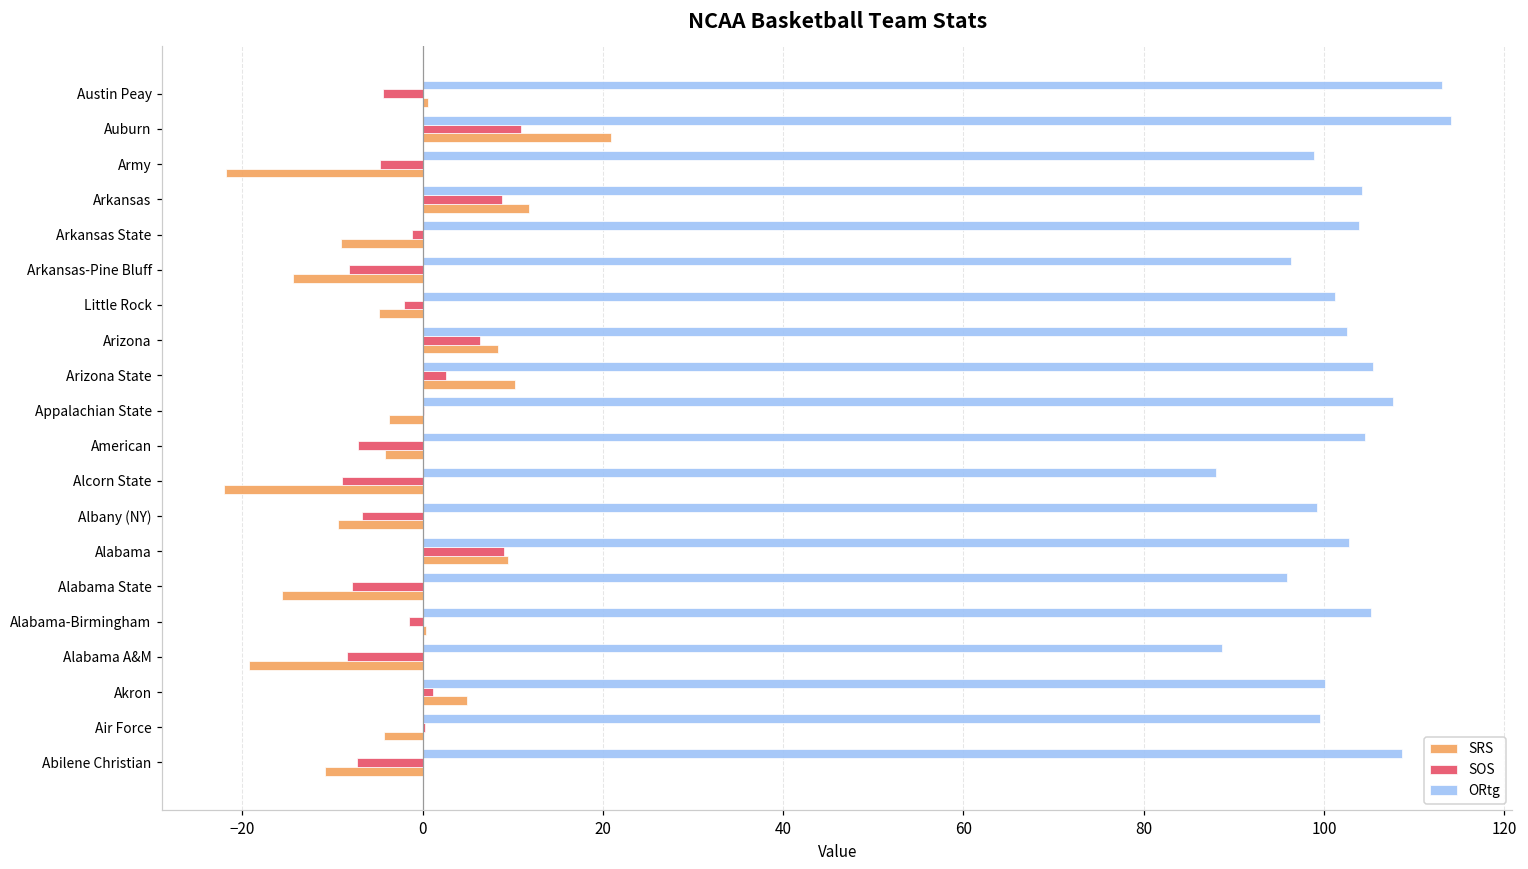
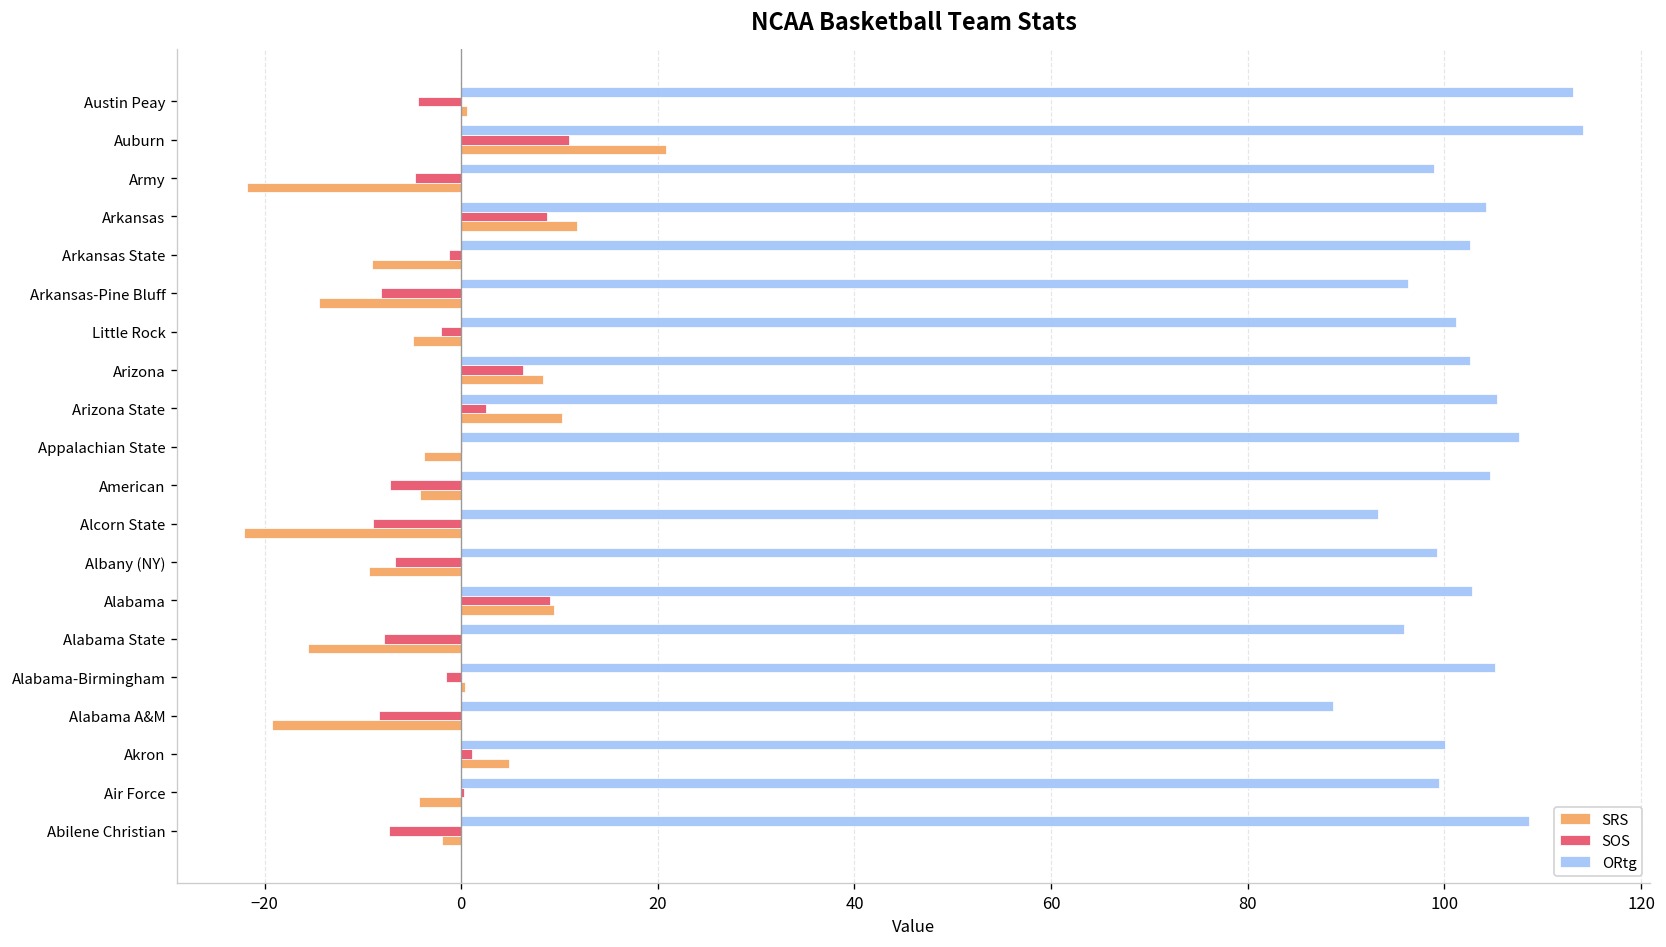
ORtg, Arkansas State: 104 -> 103
ORtg, Alcorn State: 88 -> 93
SRS, Abilene Christian: -11 -> -2
